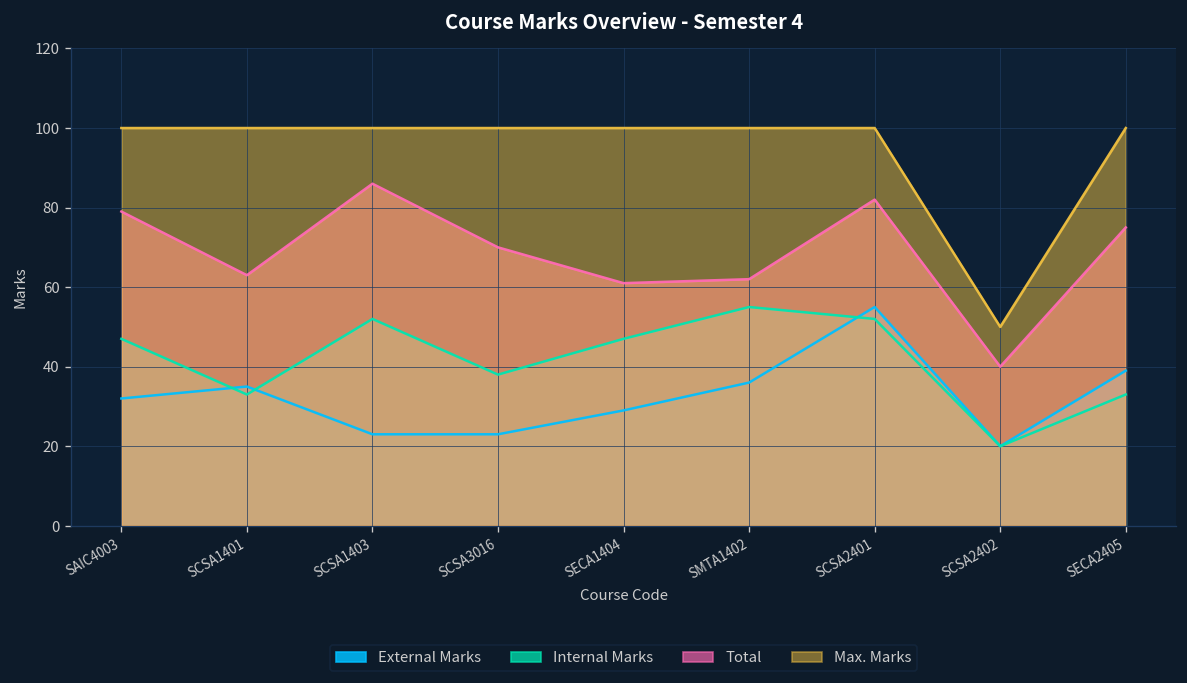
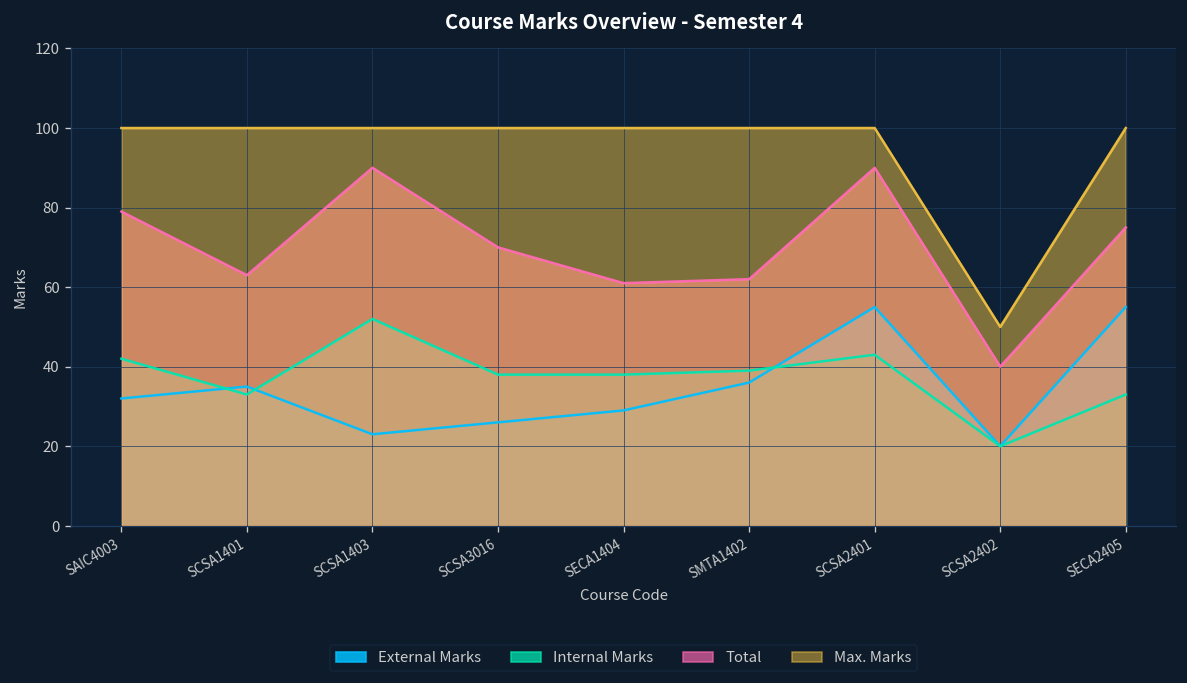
Internal Marks, SAIC4003: 47 -> 42
Total, SCSA1403: 86 -> 90
External Marks, SCSA3016: 23 -> 26
Internal Marks, SECA1404: 47 -> 38
Internal Marks, SMTA1402: 55 -> 39
Internal Marks, SCSA2401: 52 -> 43
Total, SCSA2401: 82 -> 90
External Marks, SECA2405: 39 -> 55
